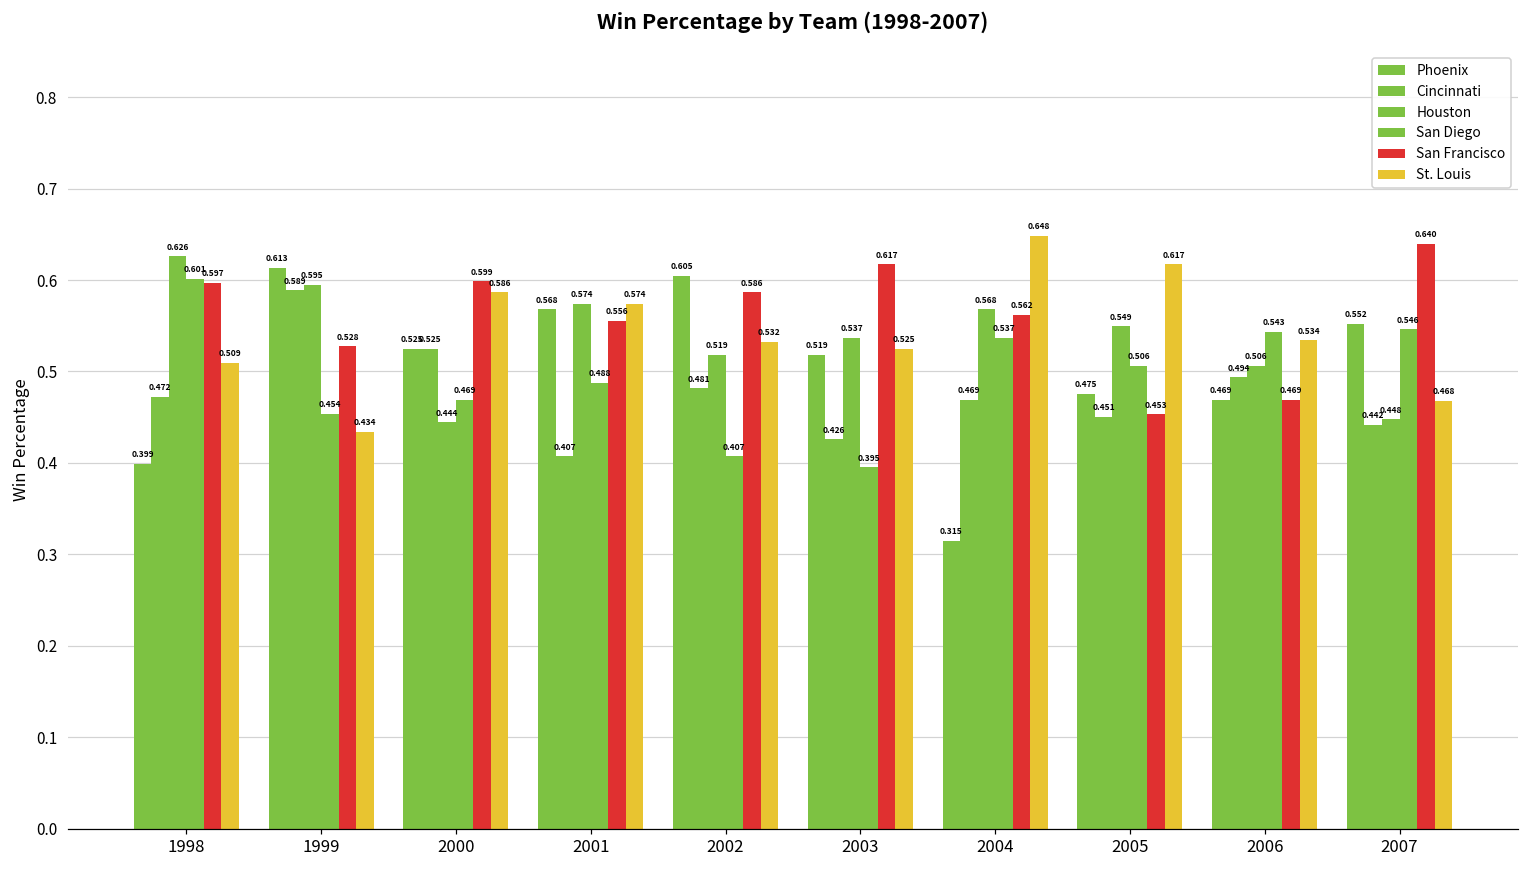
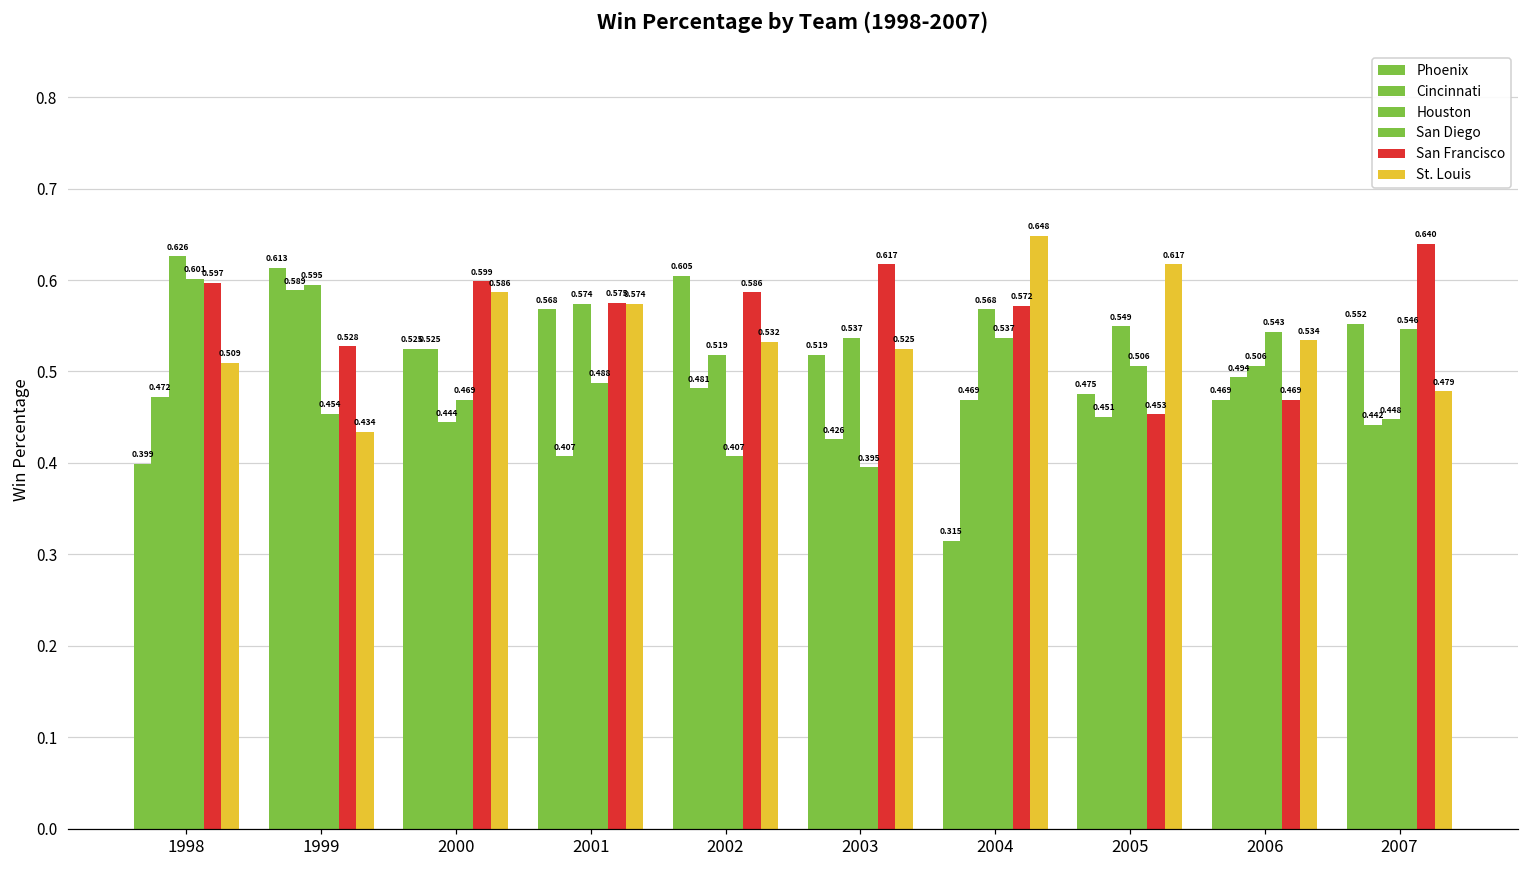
San Francisco, 2001: 0.556 -> 0.575
San Francisco, 2004: 0.562 -> 0.572
St. Louis, 2007: 0.468 -> 0.479
